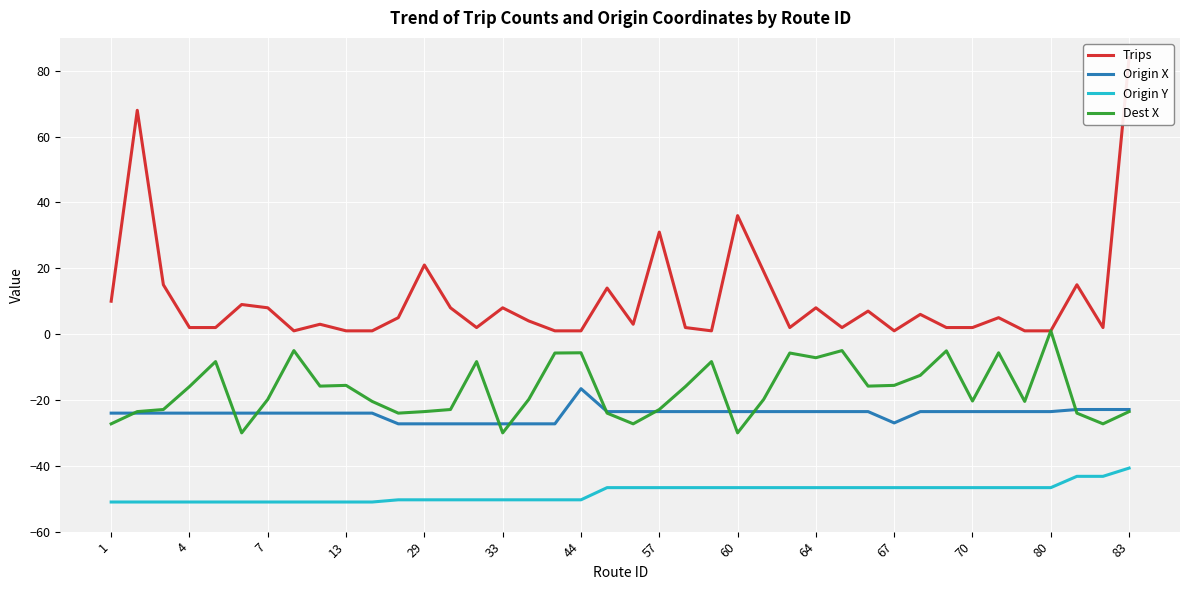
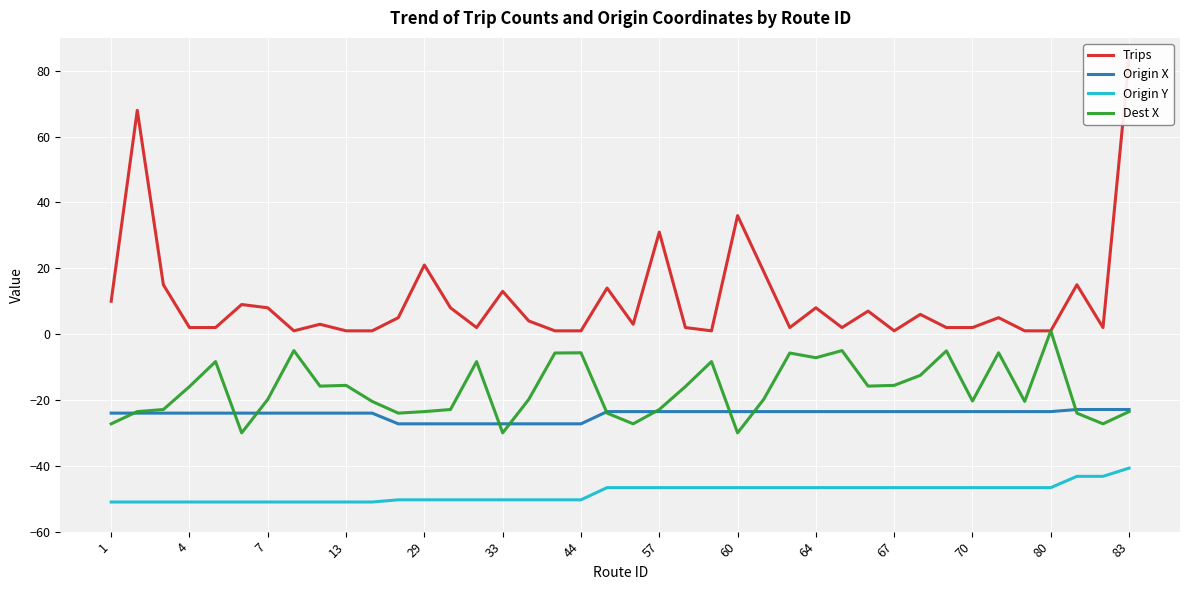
Trips, 33: 8 -> 13
Origin X, 44: -17 -> -27
Origin X, 67: -27 -> -24
